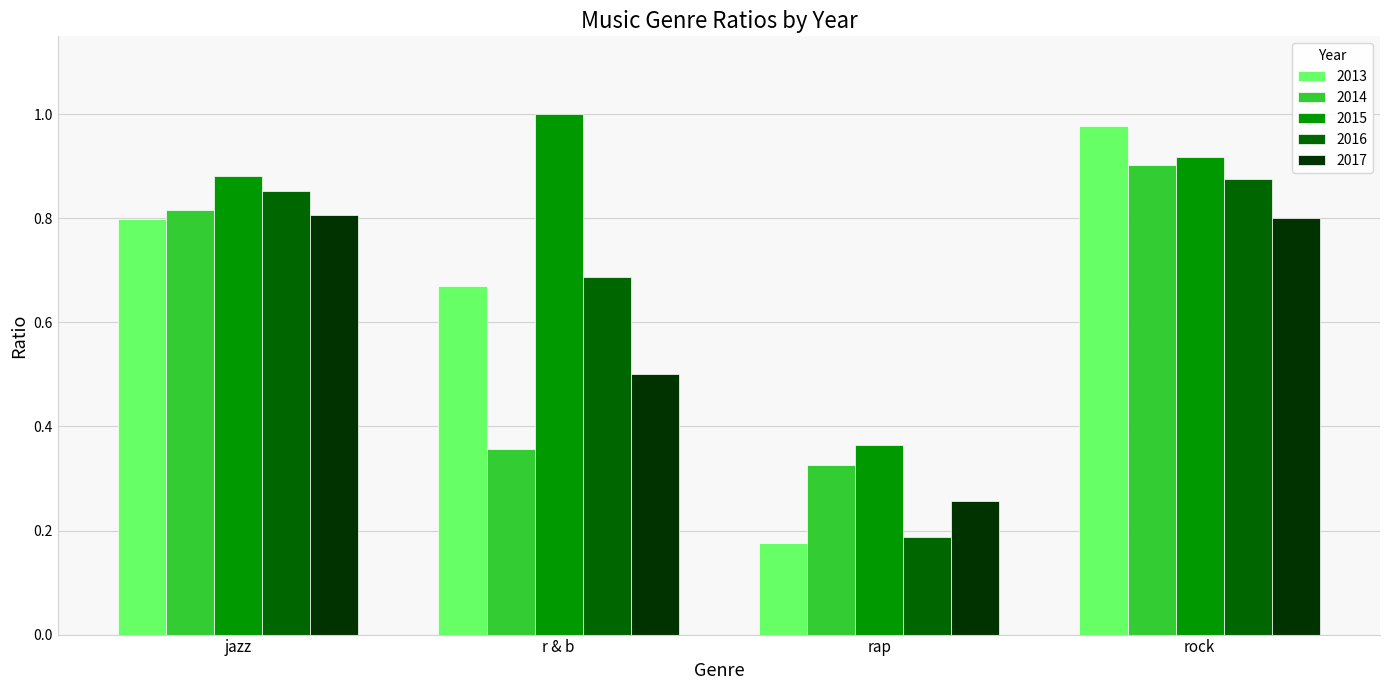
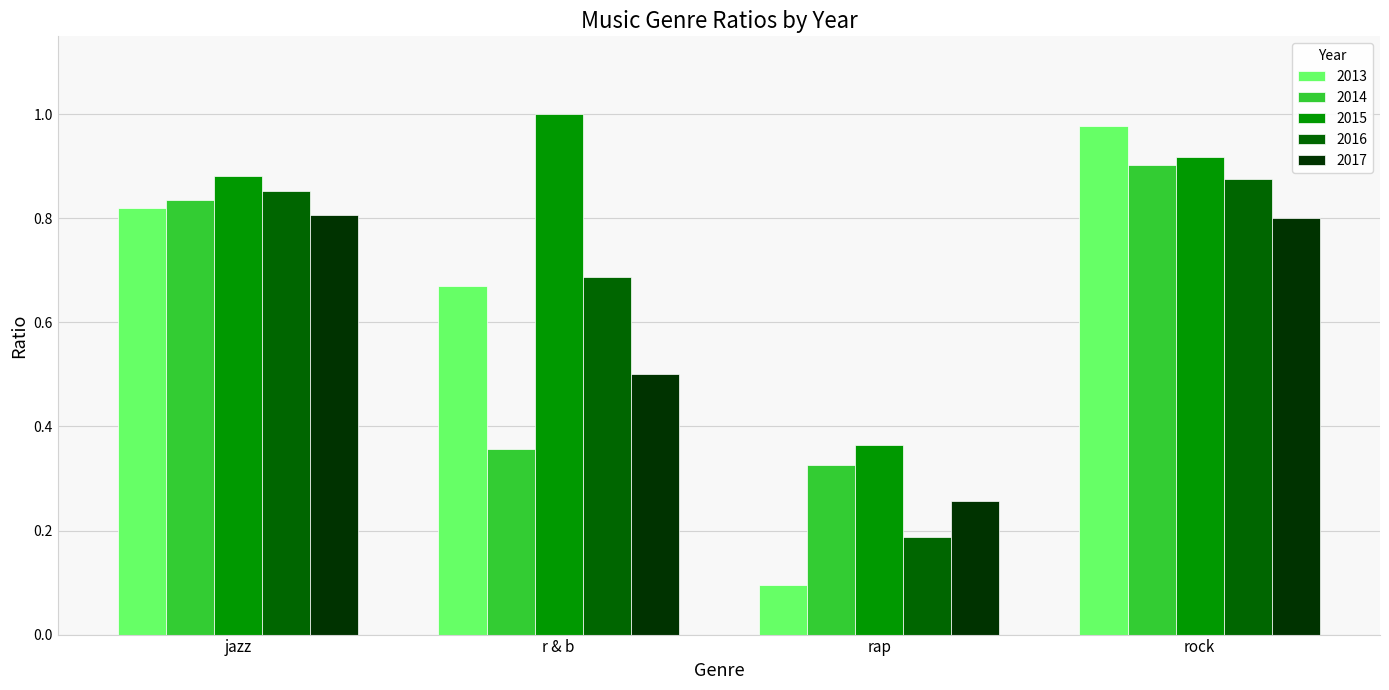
2013, jazz: 0.80 -> 0.82
2014, jazz: 0.82 -> 0.84
2013, rap: 0.18 -> 0.10
